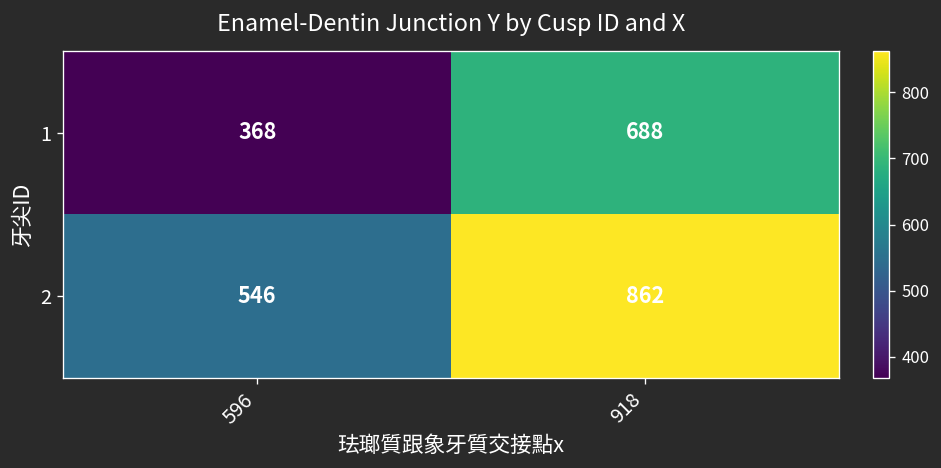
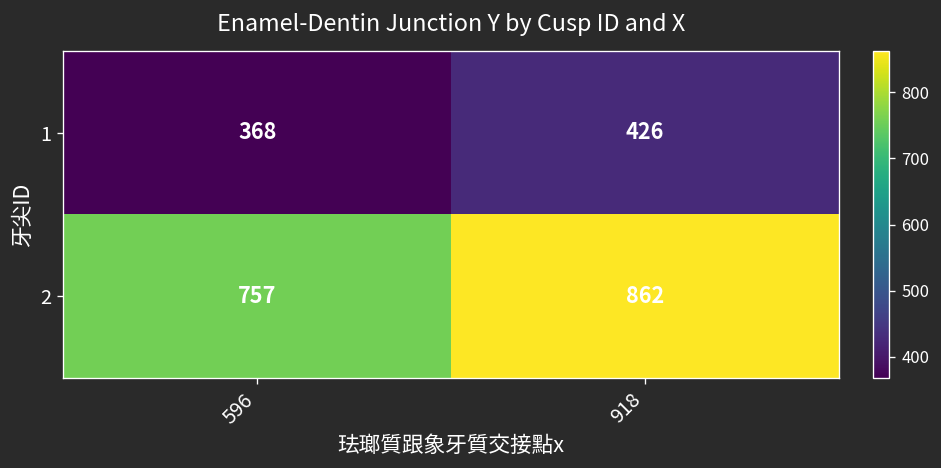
1, 918: 688 -> 426
2, 596: 546 -> 757
